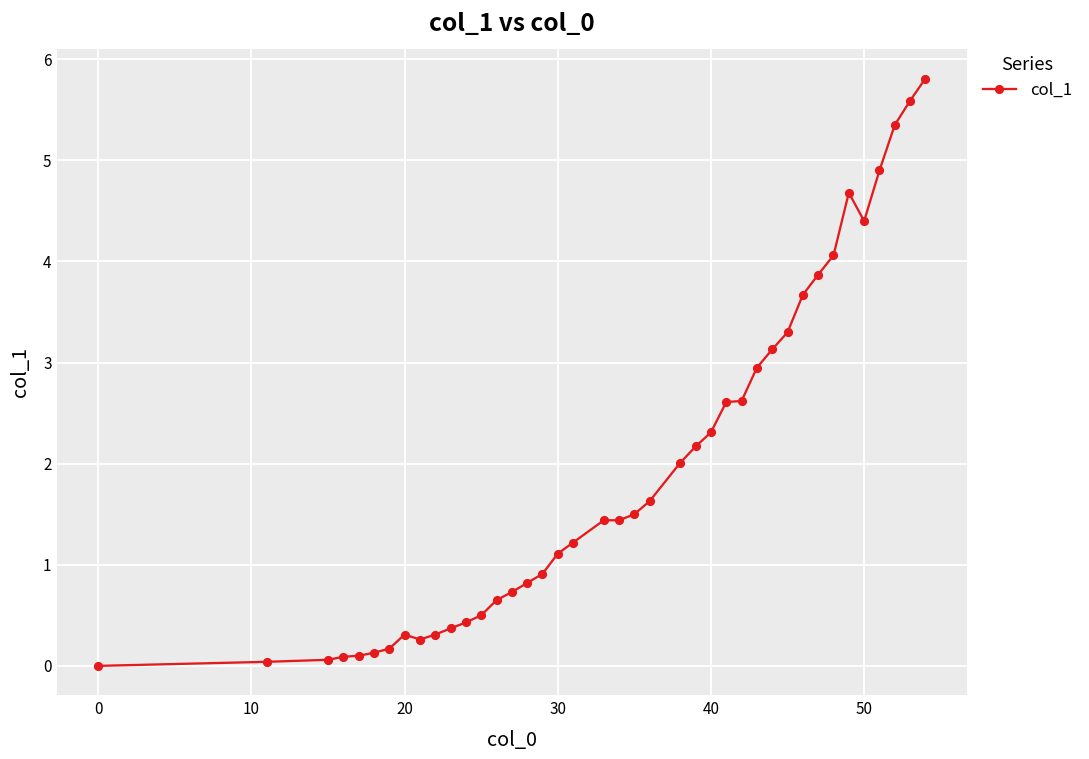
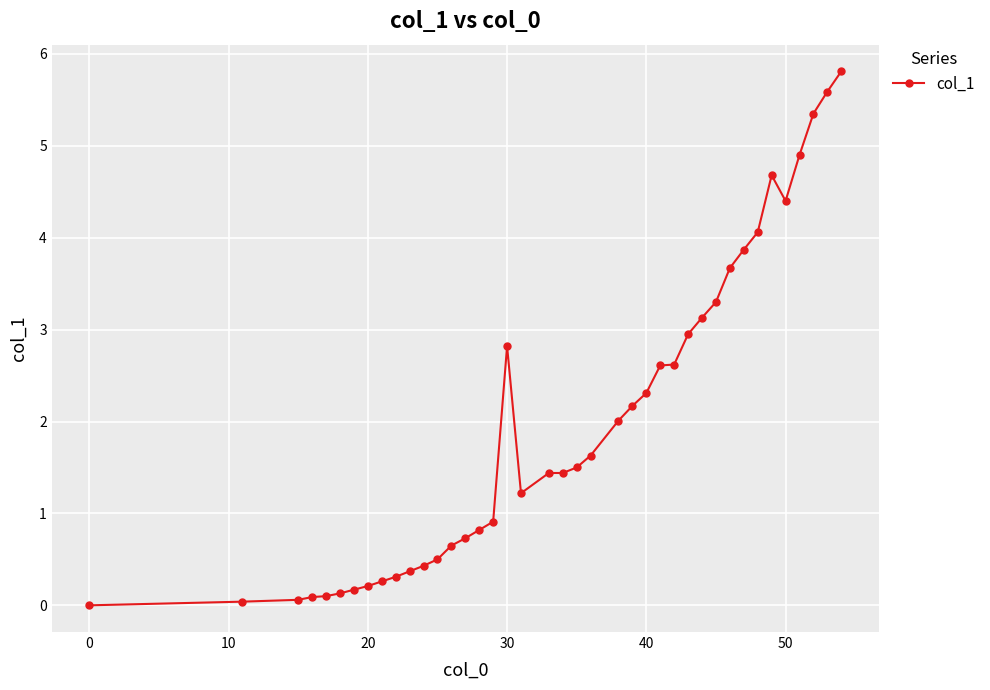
20: 0.3 -> 0.2
30: 1.1 -> 2.8
